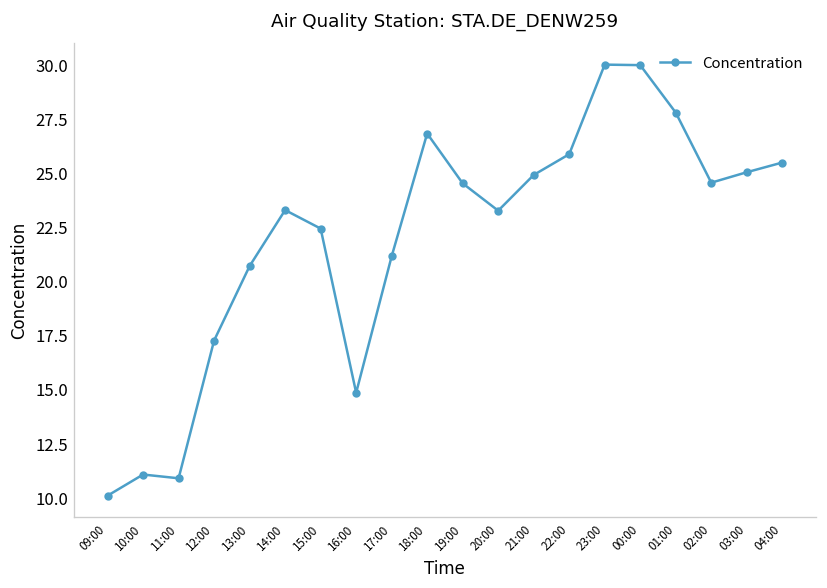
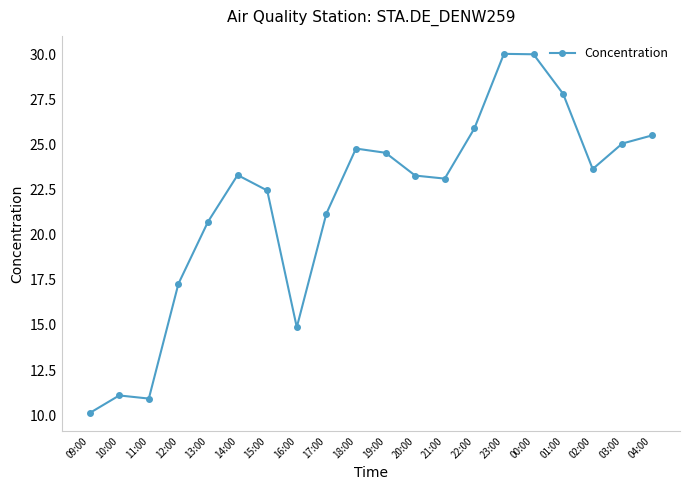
18:00: 26.9 -> 24.8
21:00: 24.9 -> 23.1
02:00: 24.6 -> 23.7
